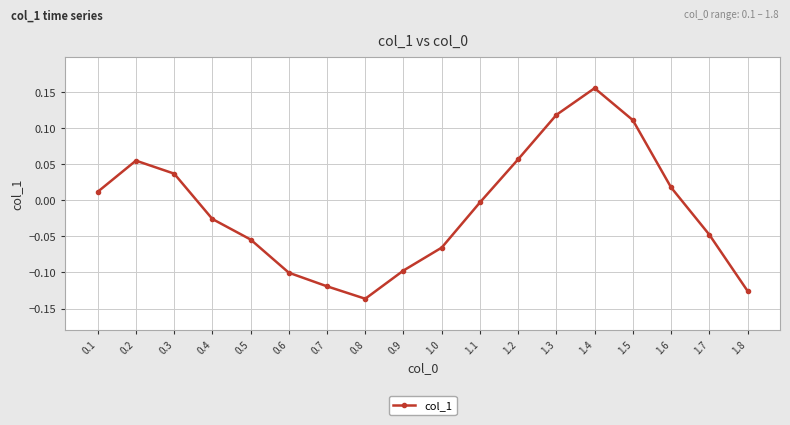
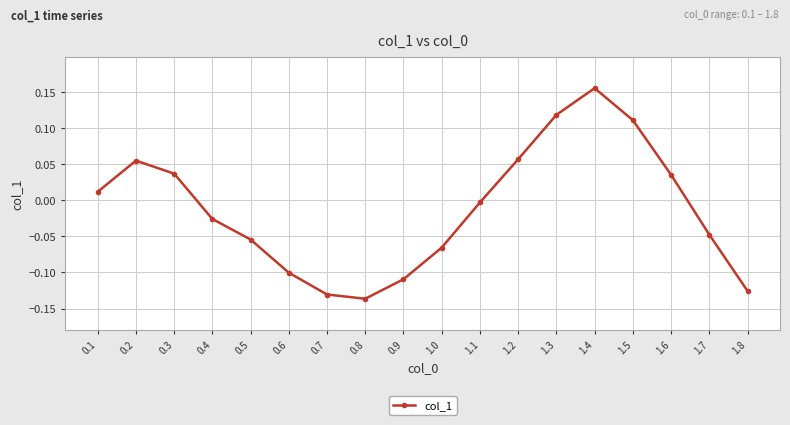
0.7: -0.12 -> -0.13
0.9: -0.10 -> -0.11
1.6: 0.02 -> 0.04
